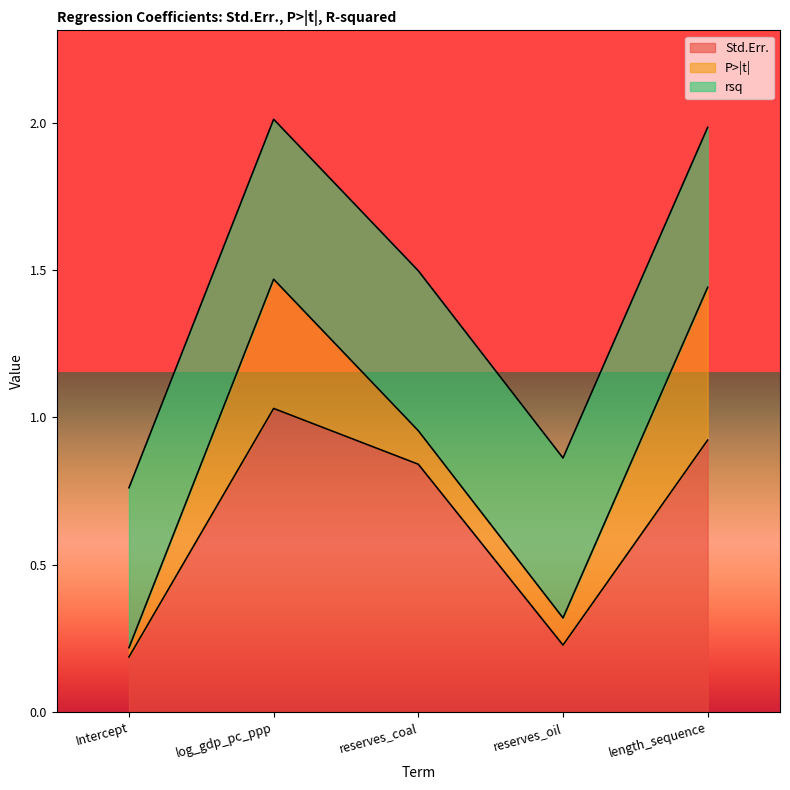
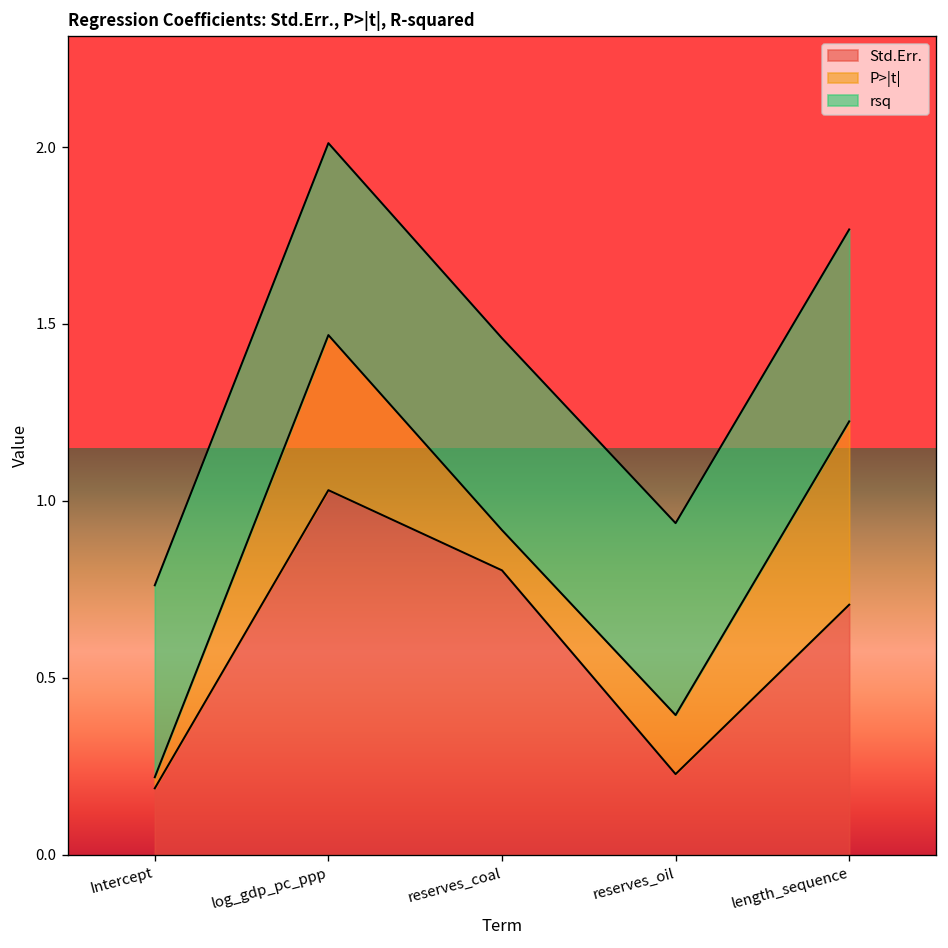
Std.Err., reserves_coal: 0.84 -> 0.80
P>|t|, reserves_oil: 0.09 -> 0.17
Std.Err., length_sequence: 0.92 -> 0.71
